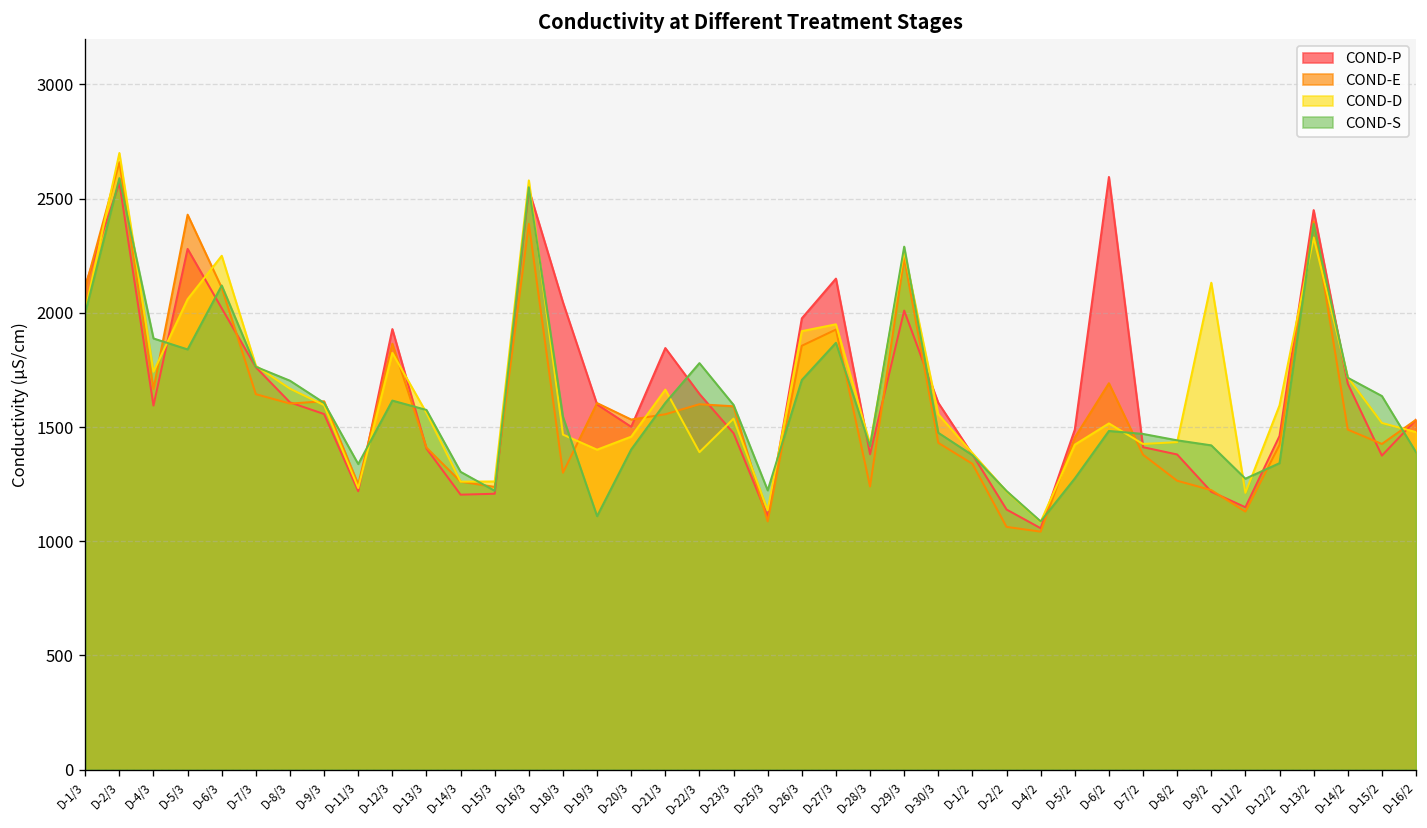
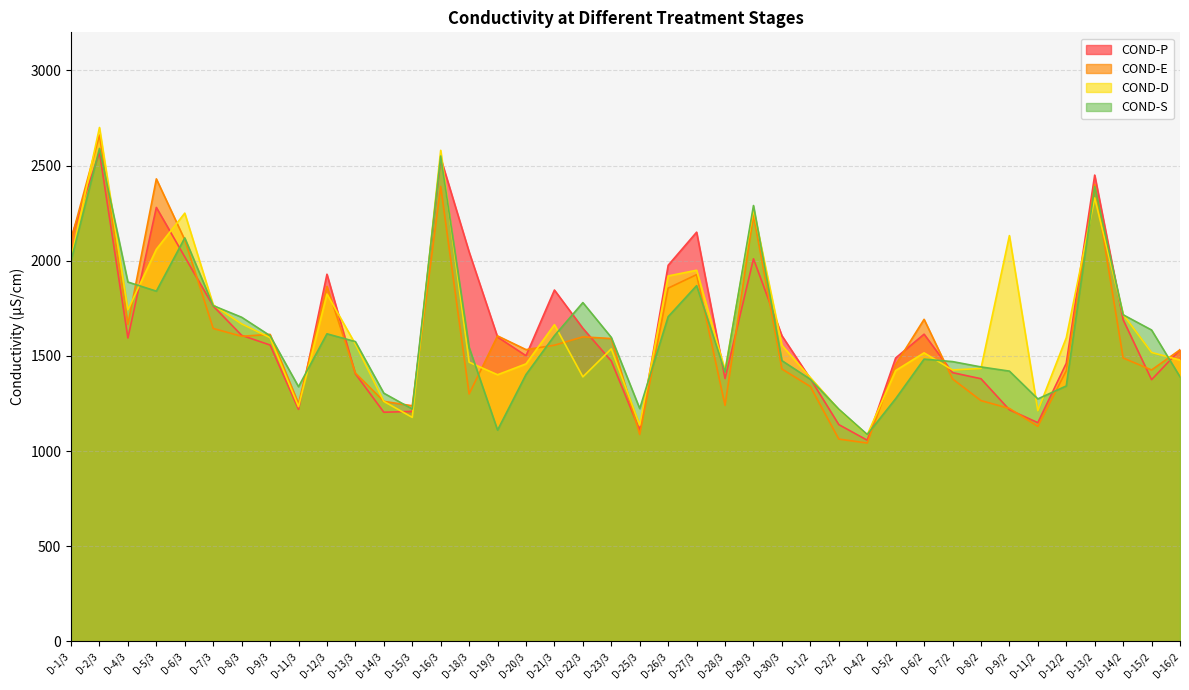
COND-D, D-15/3: 1260 -> 1180
COND-P, D-6/2: 2600 -> 1610
